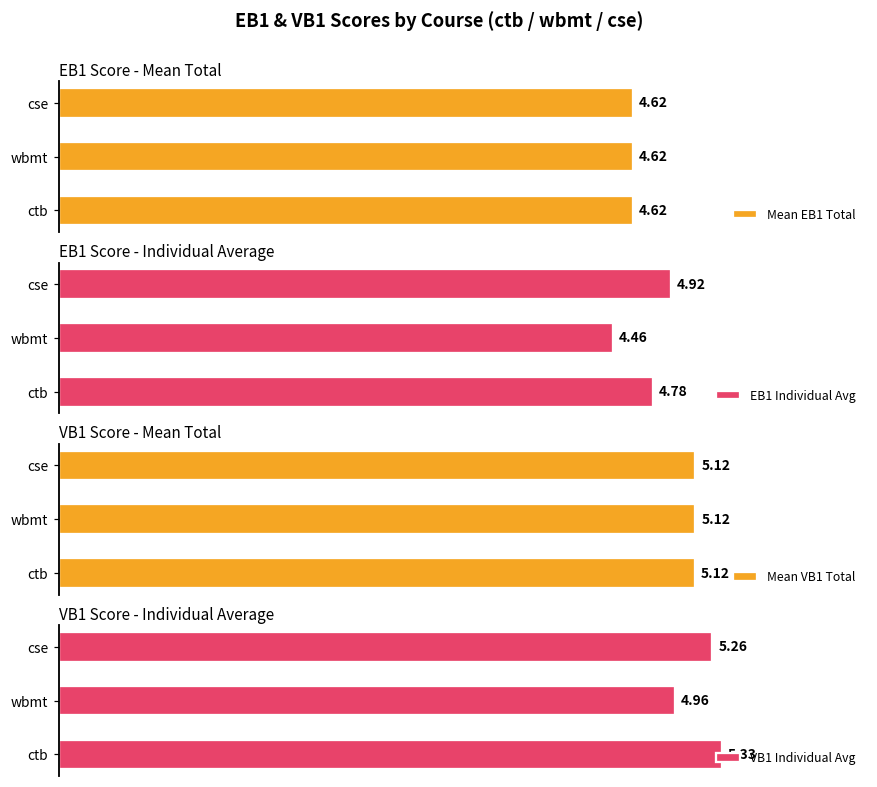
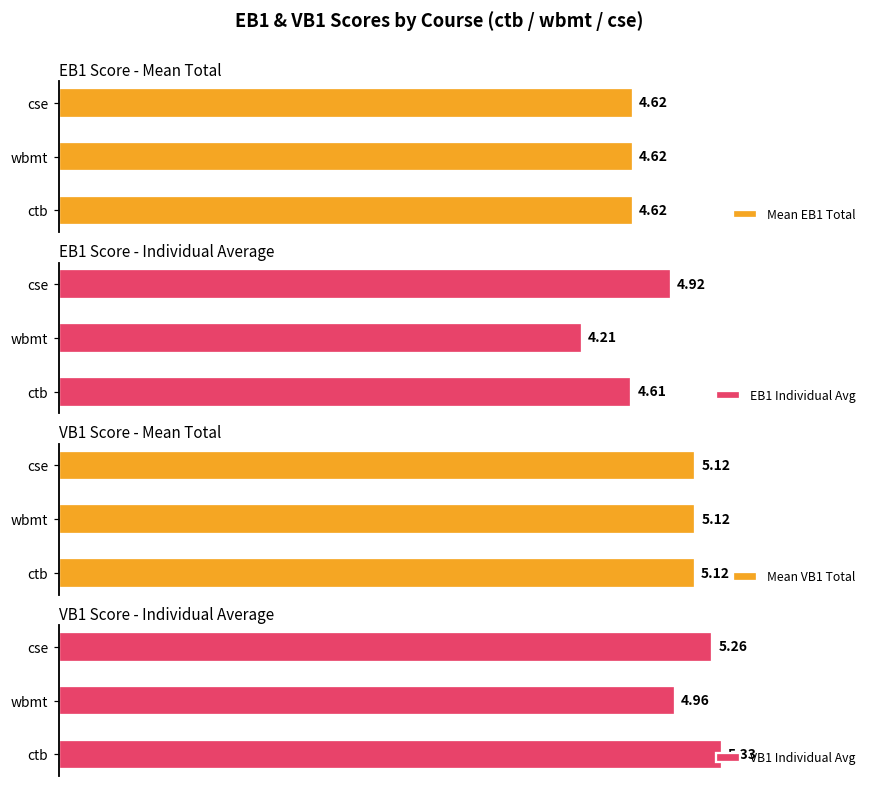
EB1 Score - Individual Average, wbmt: 4.46 -> 4.21
EB1 Score - Individual Average, ctb: 4.78 -> 4.61
